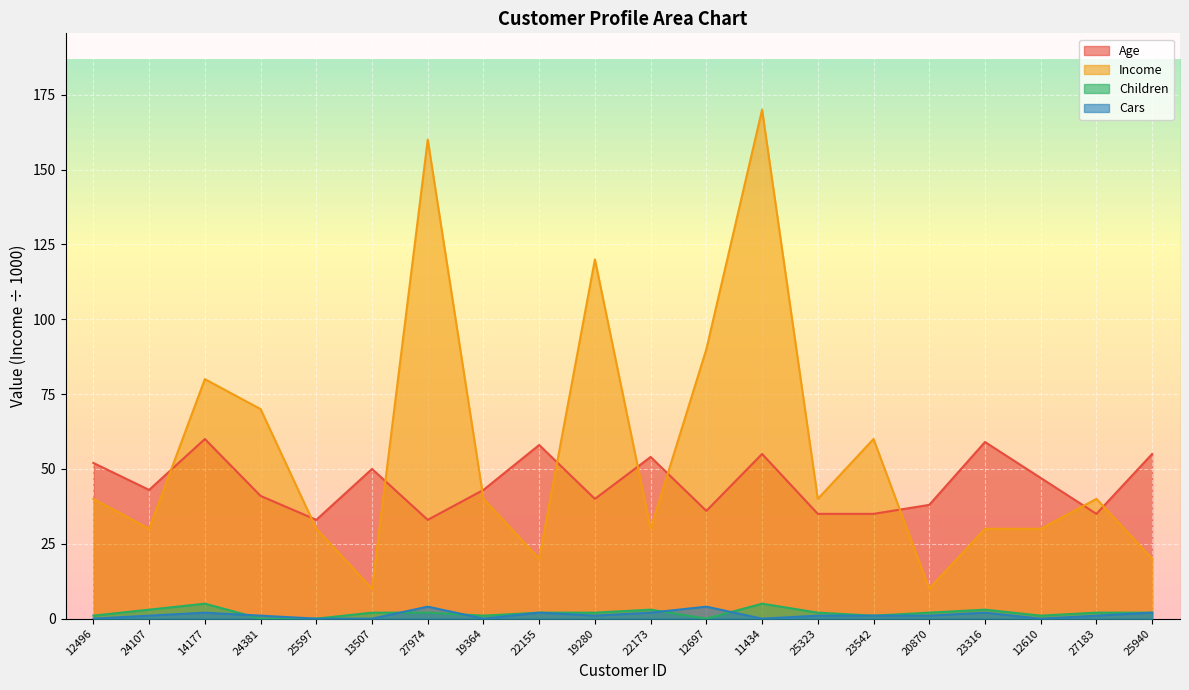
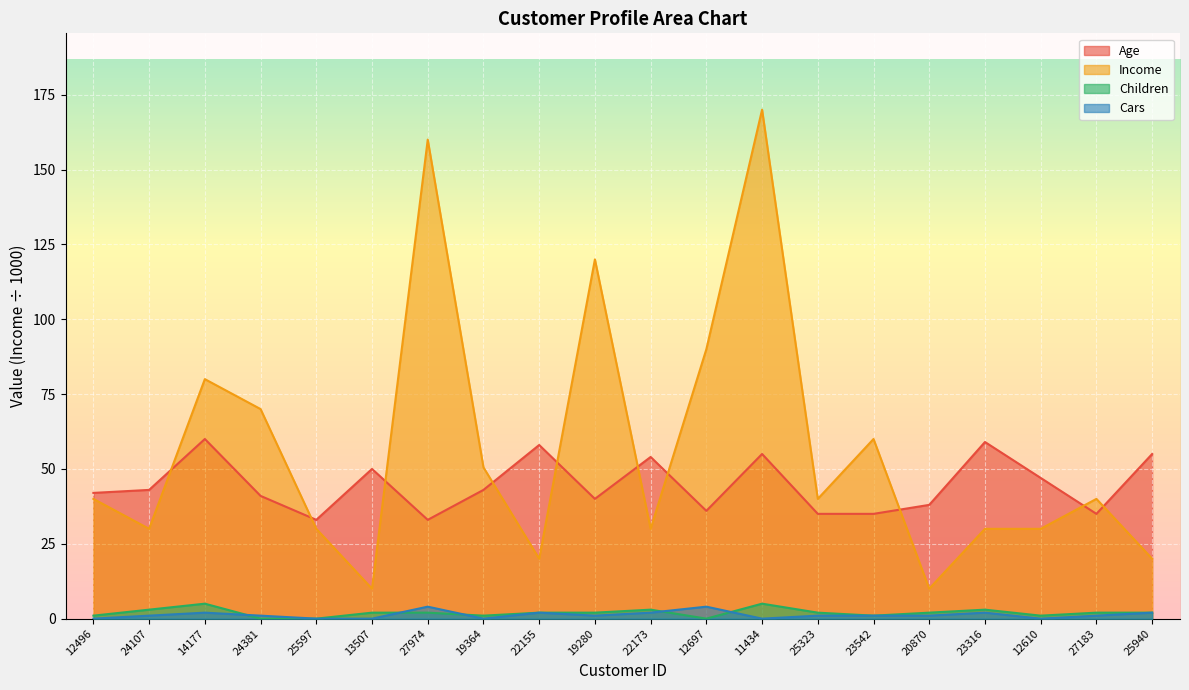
Age, 12496: 52 -> 42
Income, 19364: 40 -> 51
